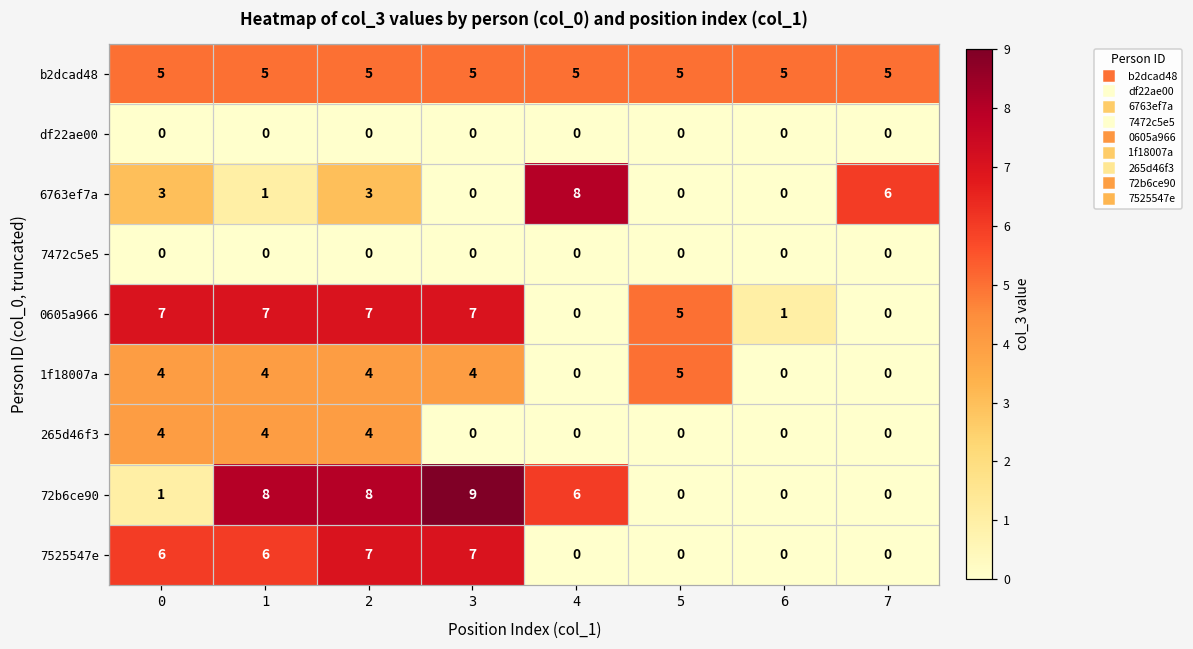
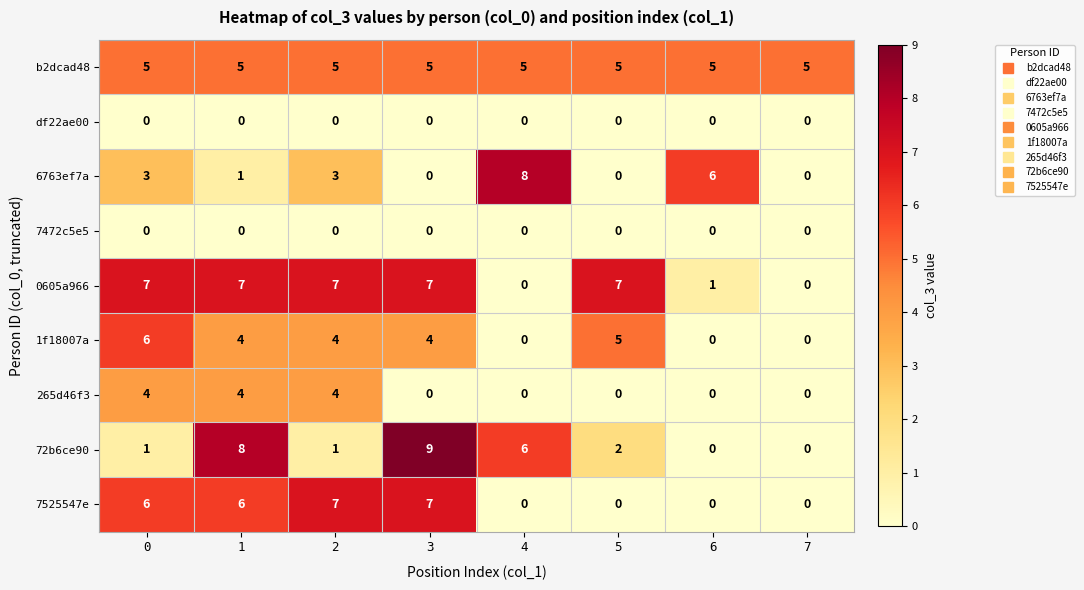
6763ef7a, 6: 0 -> 6
6763ef7a, 7: 6 -> 0
0605a966, 5: 5 -> 7
1f18007a, 0: 4 -> 6
72b6ce90, 2: 8 -> 1
72b6ce90, 5: 0 -> 2
